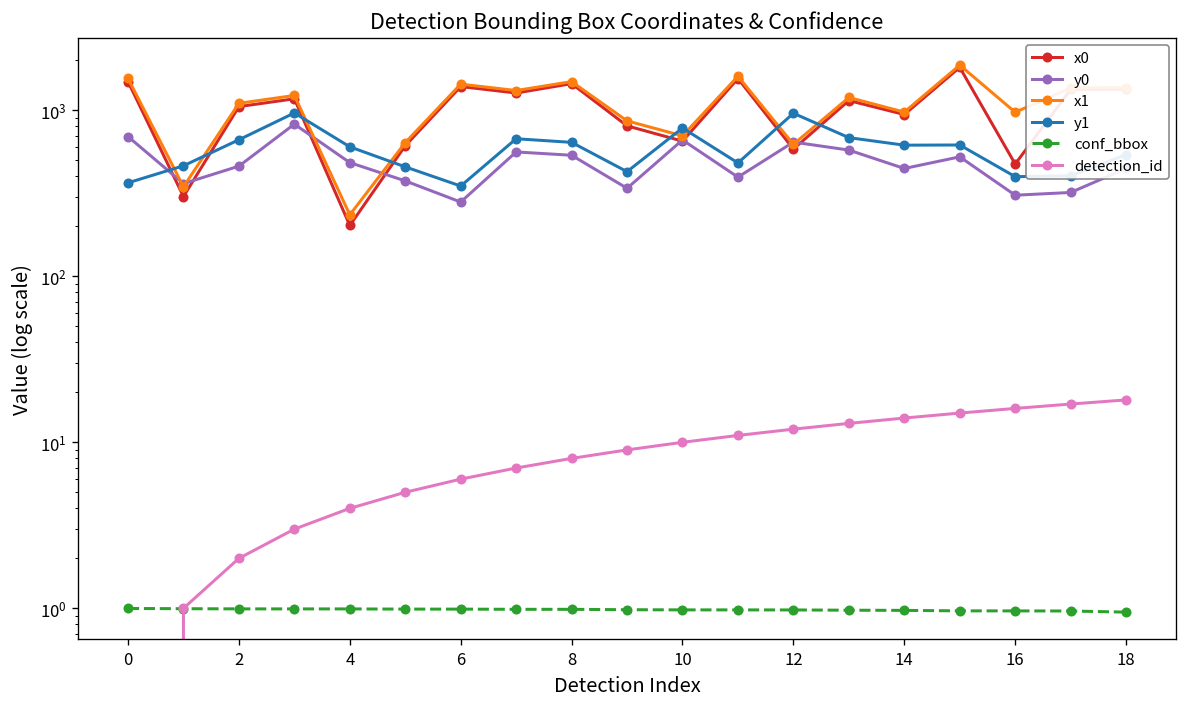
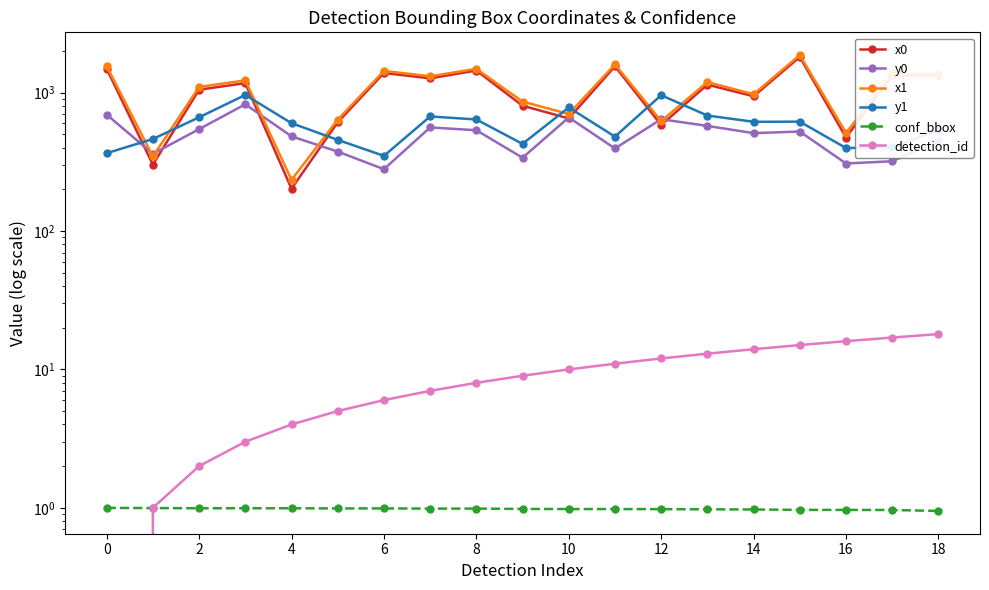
y0, 2: 460 -> 550
y0, 14: 450 -> 510
x1, 16: 1000 -> 510
